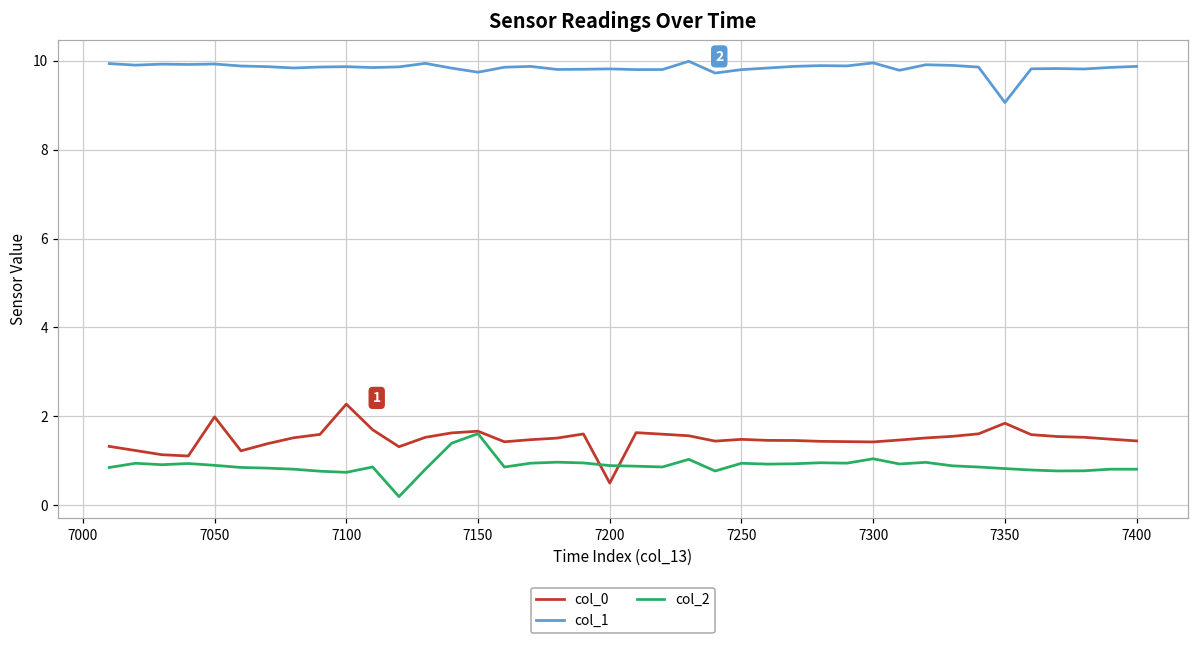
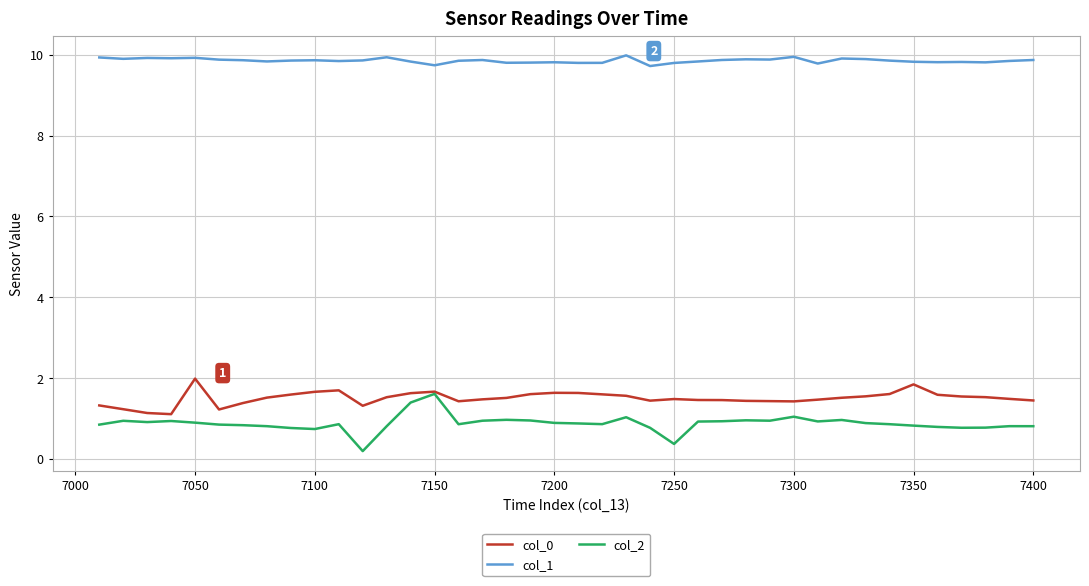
col_0, 7100: 2.3 -> 1.7
col_0, 7200: 0.5 -> 1.6
col_2, 7250: 0.9 -> 0.4
col_1, 7350: 9.1 -> 9.8
